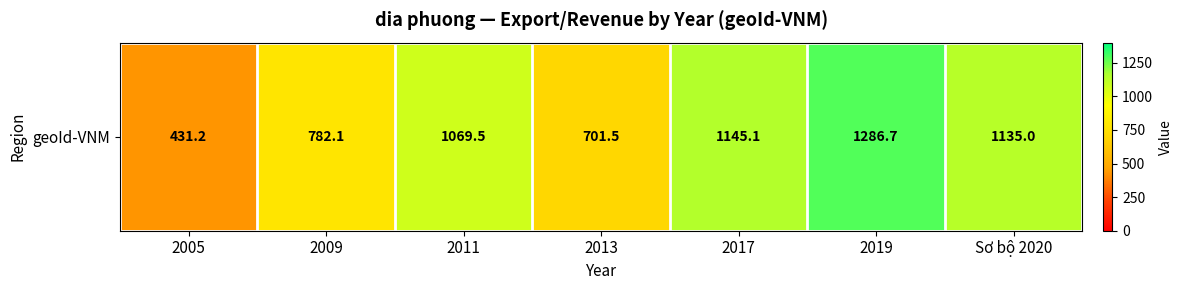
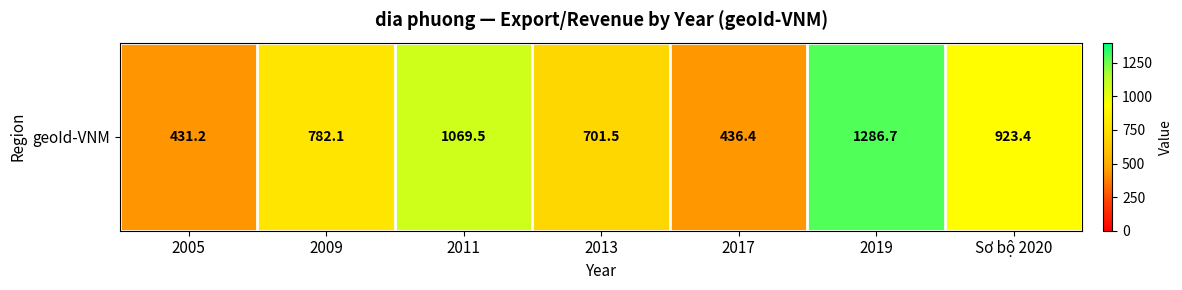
geoId-VNM, 2017: 1145.1 -> 436.4
geoId-VNM, Sơ bộ 2020: 1135.0 -> 923.4
